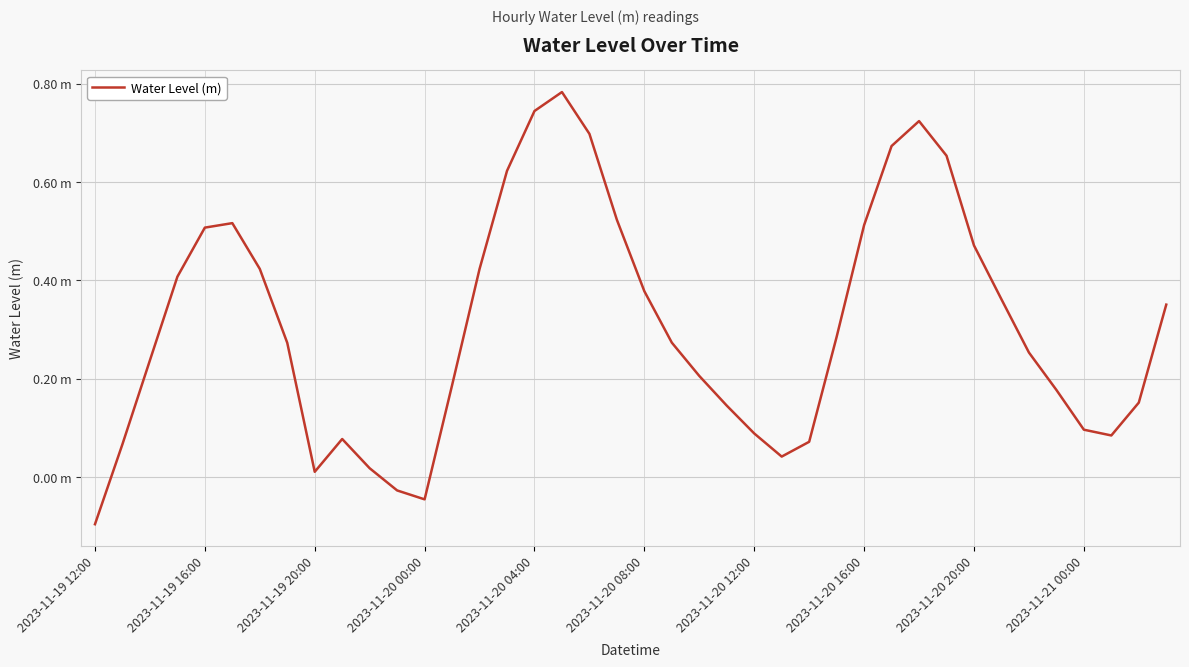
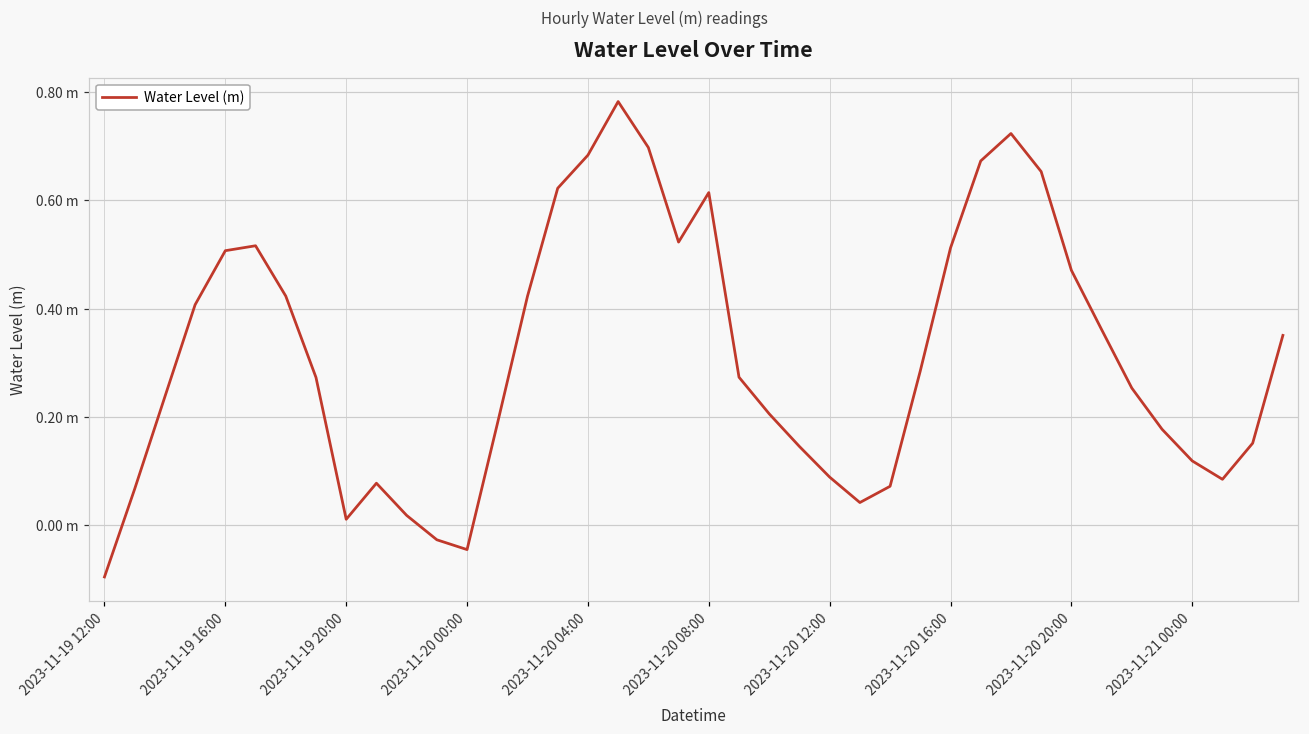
2023-11-20 04:00: 0.74 m -> 0.68 m
2023-11-20 08:00: 0.38 m -> 0.61 m
2023-11-21 00:00: 0.10 m -> 0.12 m
